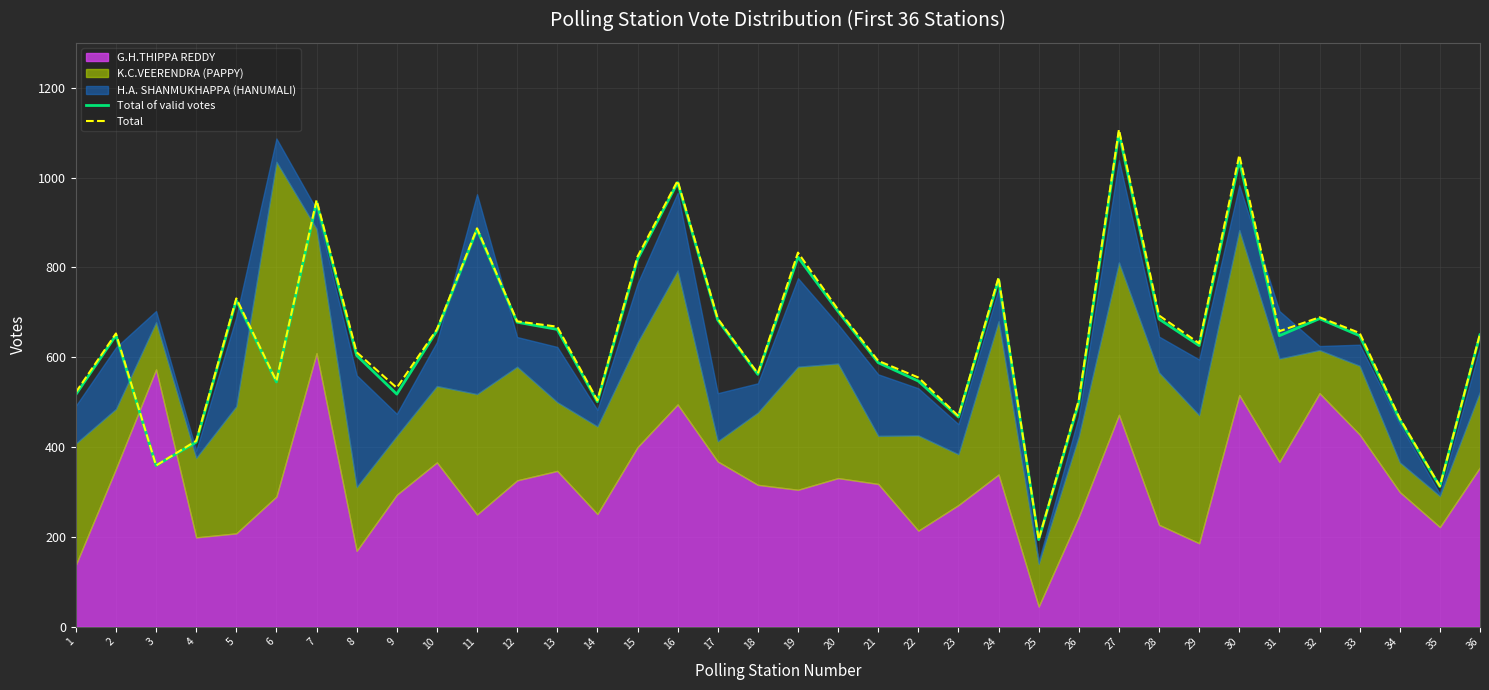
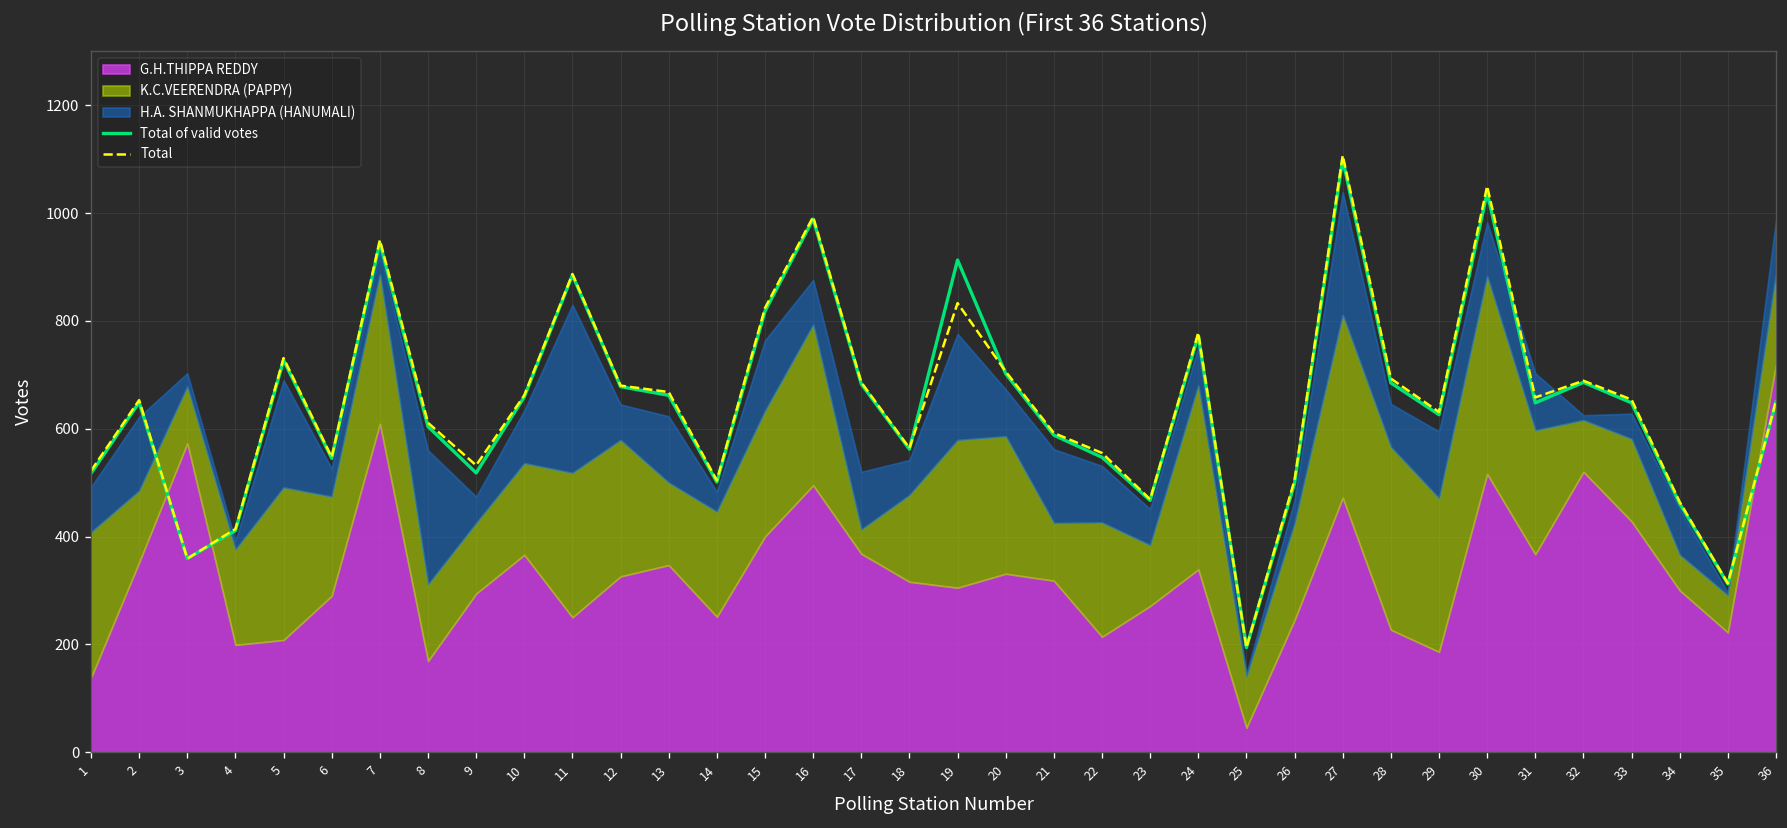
K.C.VEERENDRA (PAPPY), 6: 750 -> 180
H.A. SHANMUKHAPPA (HANUMALI), 11: 450 -> 310
H.A. SHANMUKHAPPA (HANUMALI), 16: 170 -> 80
Total of valid votes, 19: 820 -> 910
G.H.THIPPA REDDY, 36: 360 -> 720
